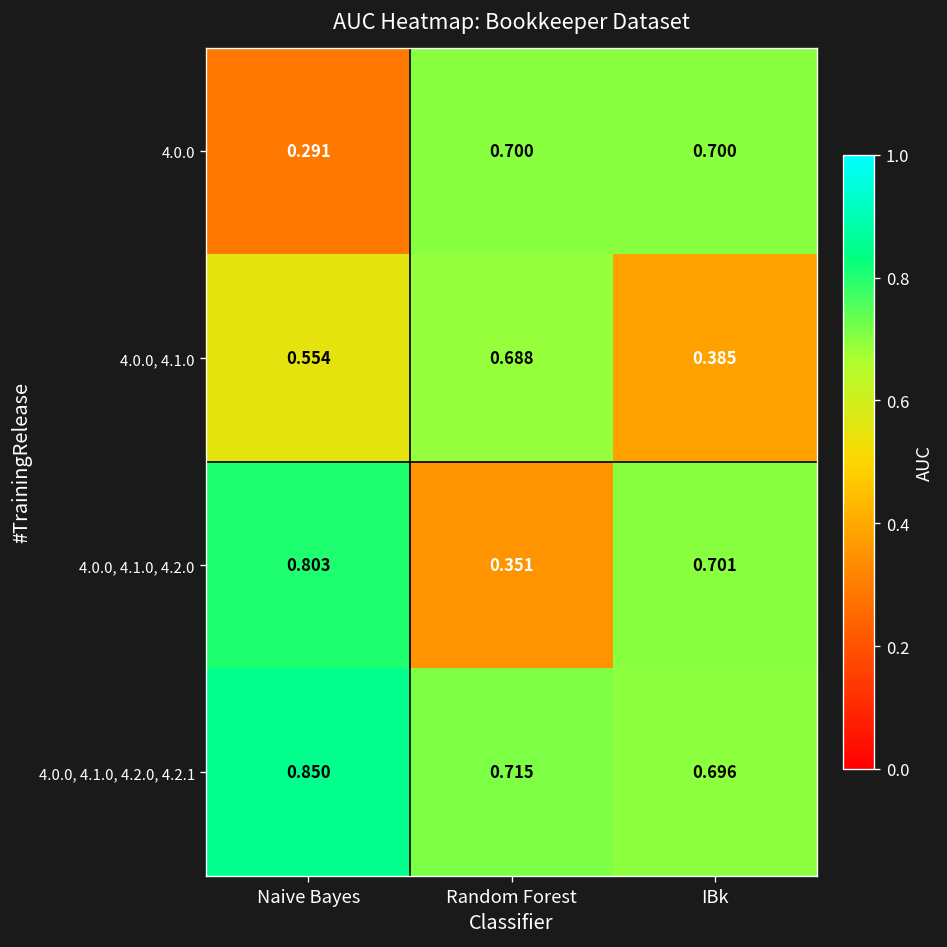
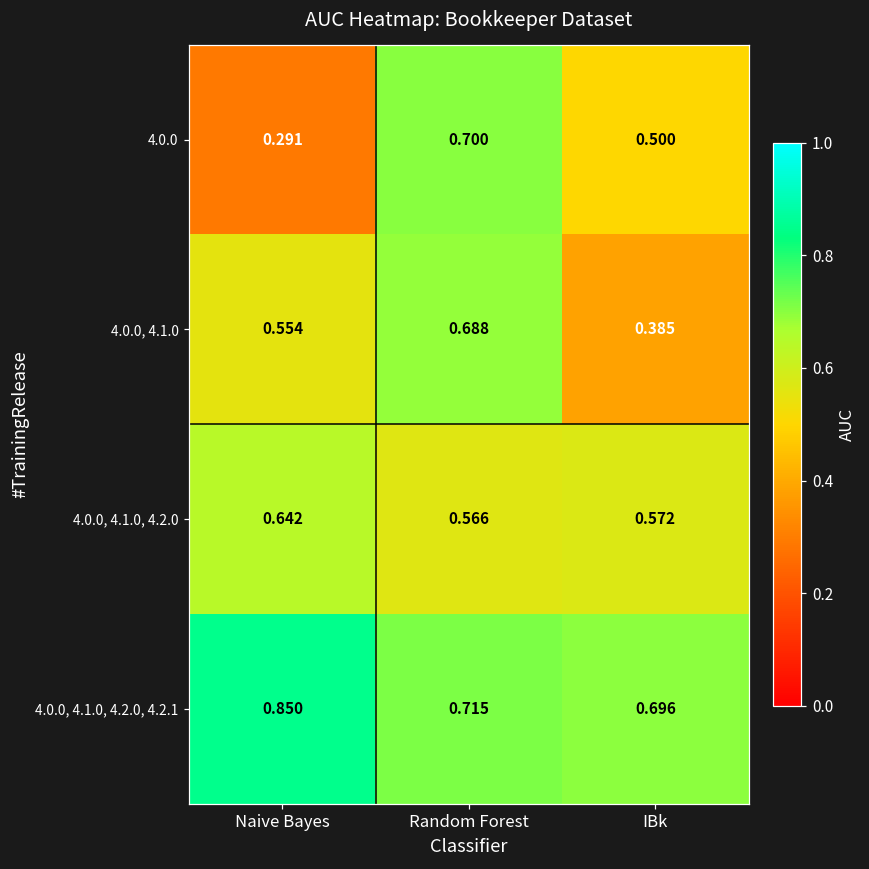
4.0.0, IBk: 0.700 -> 0.500
4.0.0, 4.1.0, 4.2.0, Naive Bayes: 0.803 -> 0.642
4.0.0, 4.1.0, 4.2.0, Random Forest: 0.351 -> 0.566
4.0.0, 4.1.0, 4.2.0, IBk: 0.701 -> 0.572
